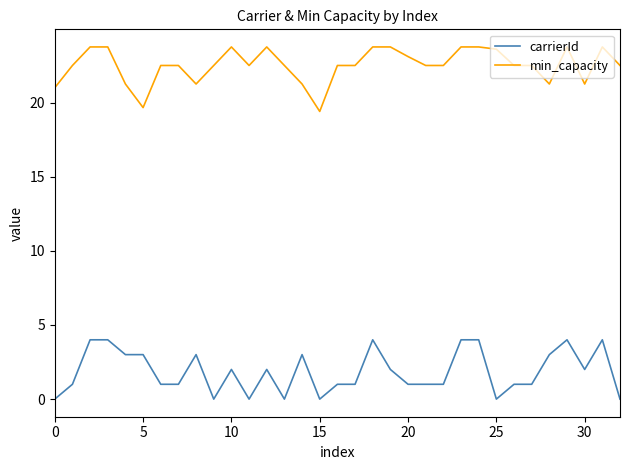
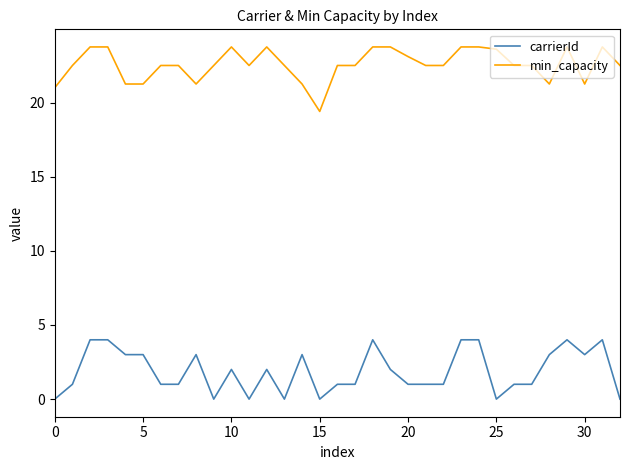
min_capacity, 5: 19.7 -> 21.3
carrierId, 30: 2 -> 3
